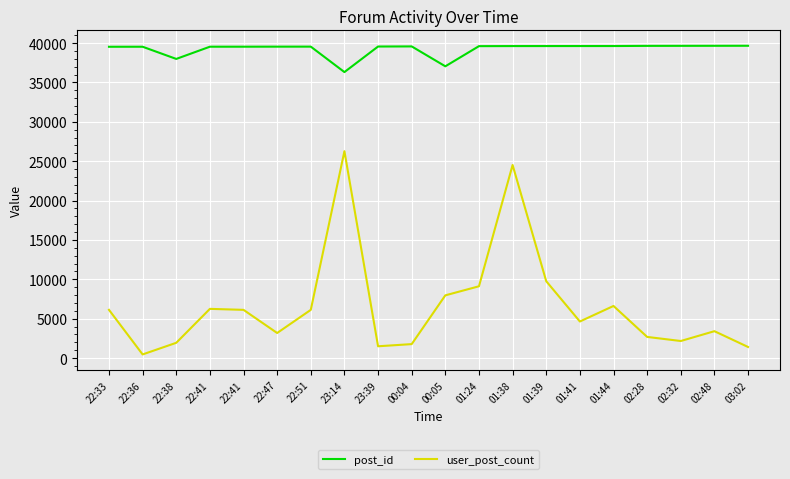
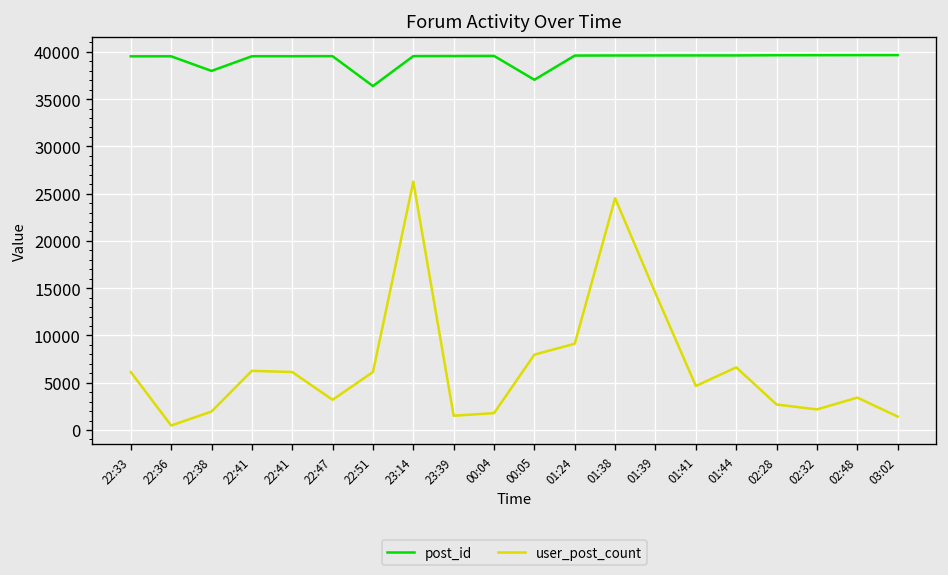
post_id, 22:51: 40000 -> 36000
post_id, 23:14: 36000 -> 40000
user_post_count, 01:39: 10000 -> 14000
